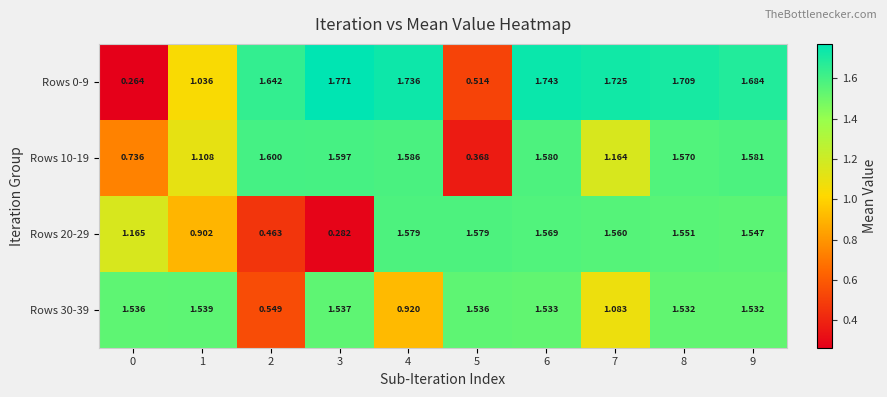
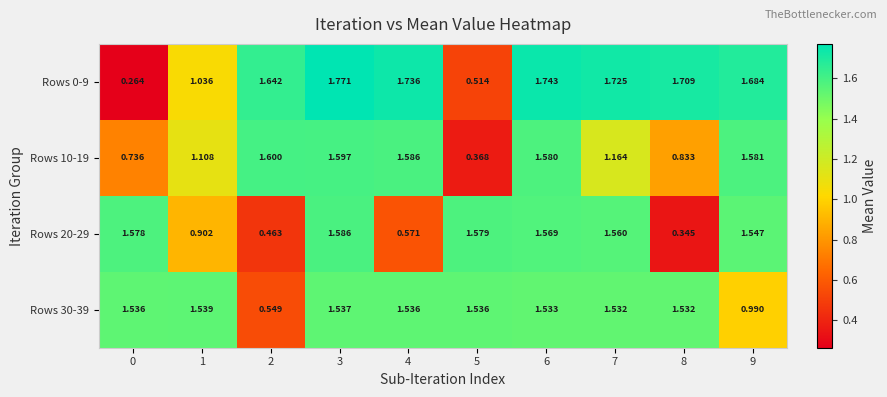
Rows 10-19, 8: 1.570 -> 0.833
Rows 20-29, 0: 1.165 -> 1.578
Rows 20-29, 3: 0.282 -> 1.586
Rows 20-29, 4: 1.579 -> 0.571
Rows 20-29, 8: 1.551 -> 0.345
Rows 30-39, 4: 0.920 -> 1.536
Rows 30-39, 7: 1.083 -> 1.532
Rows 30-39, 9: 1.532 -> 0.990
